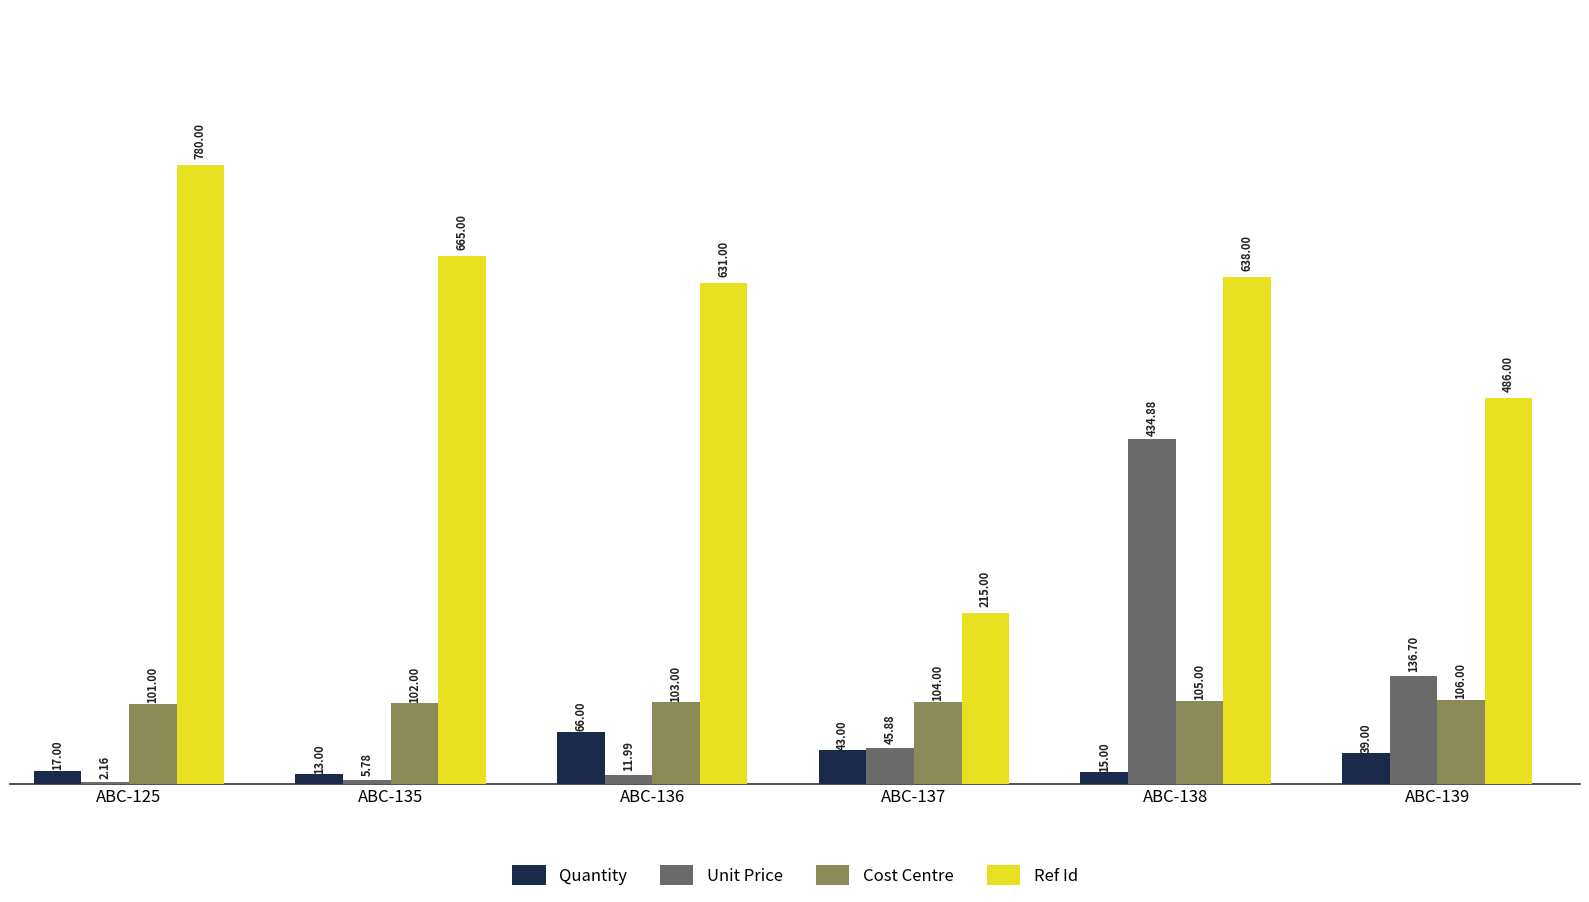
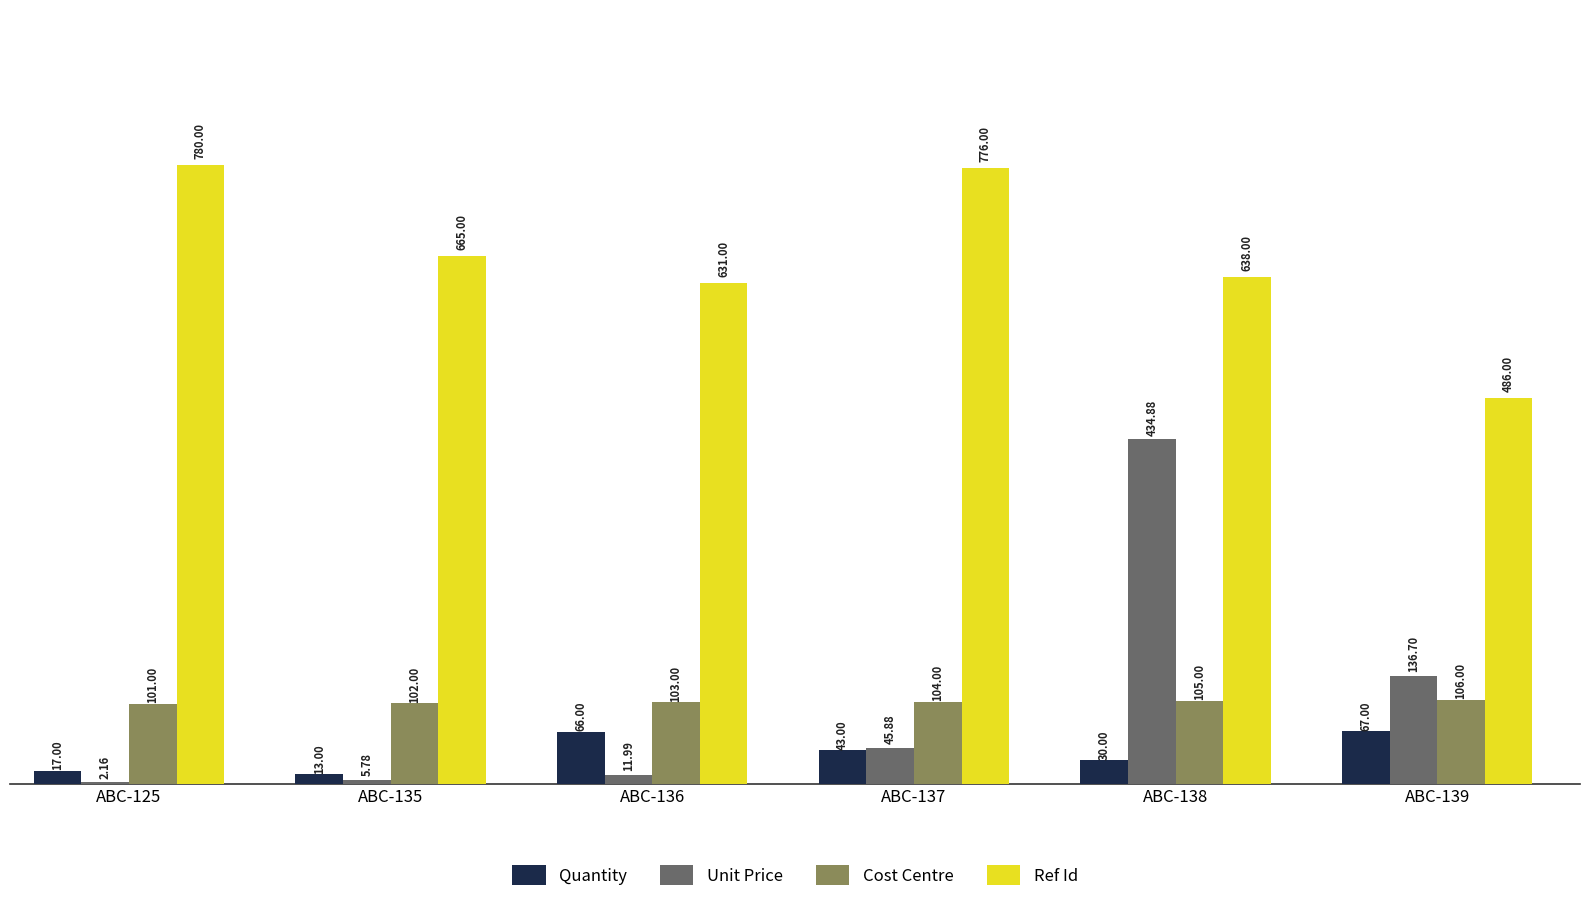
Ref Id, ABC-137: 215.00 -> 776.00
Quantity, ABC-138: 15.00 -> 30.00
Quantity, ABC-139: 39.00 -> 67.00
